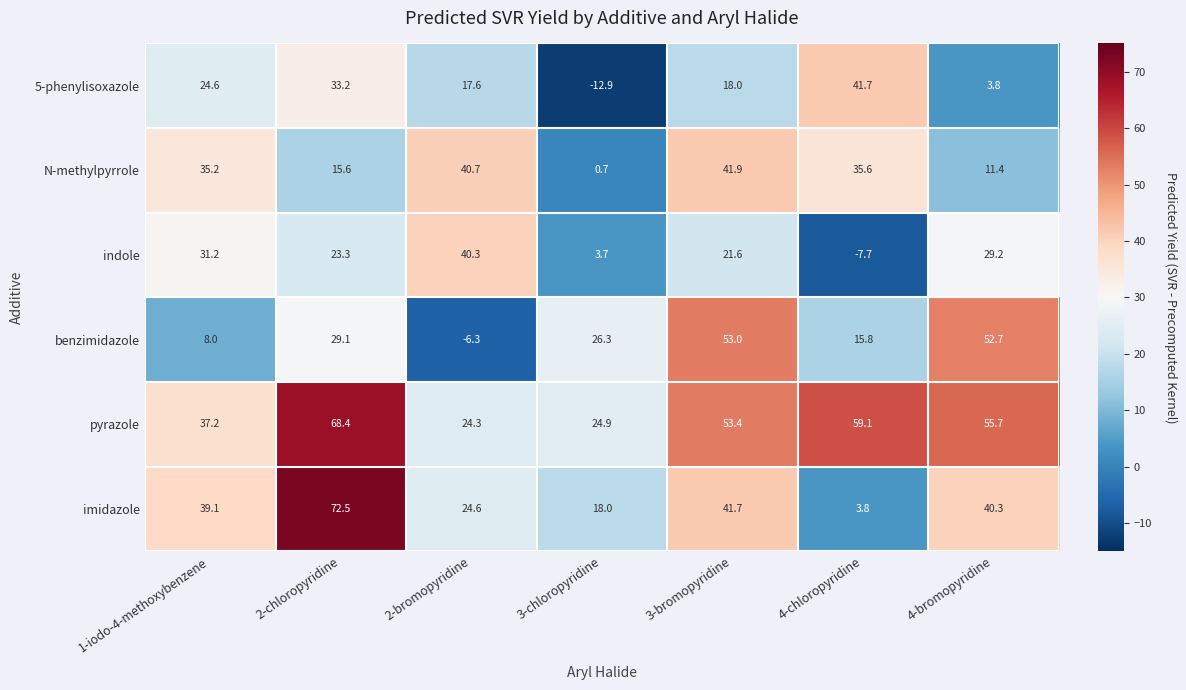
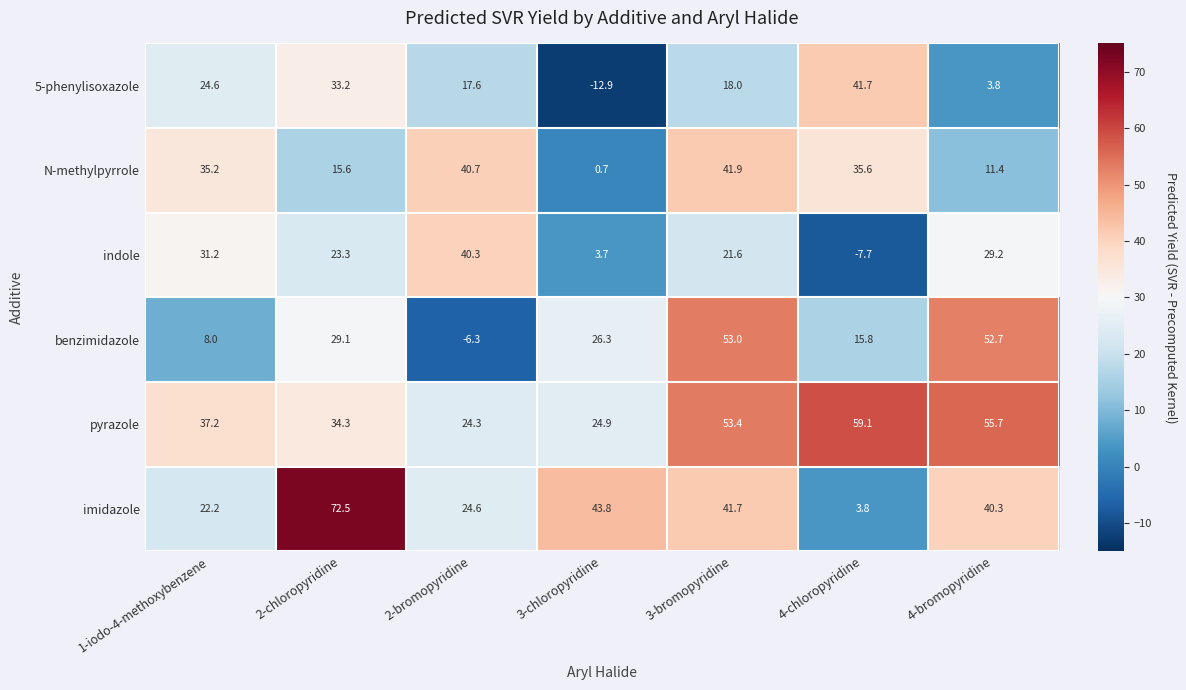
pyrazole, 2-chloropyridine: 68.4 -> 34.3
imidazole, 1-iodo-4-methoxybenzene: 39.1 -> 22.2
imidazole, 3-chloropyridine: 18.0 -> 43.8
